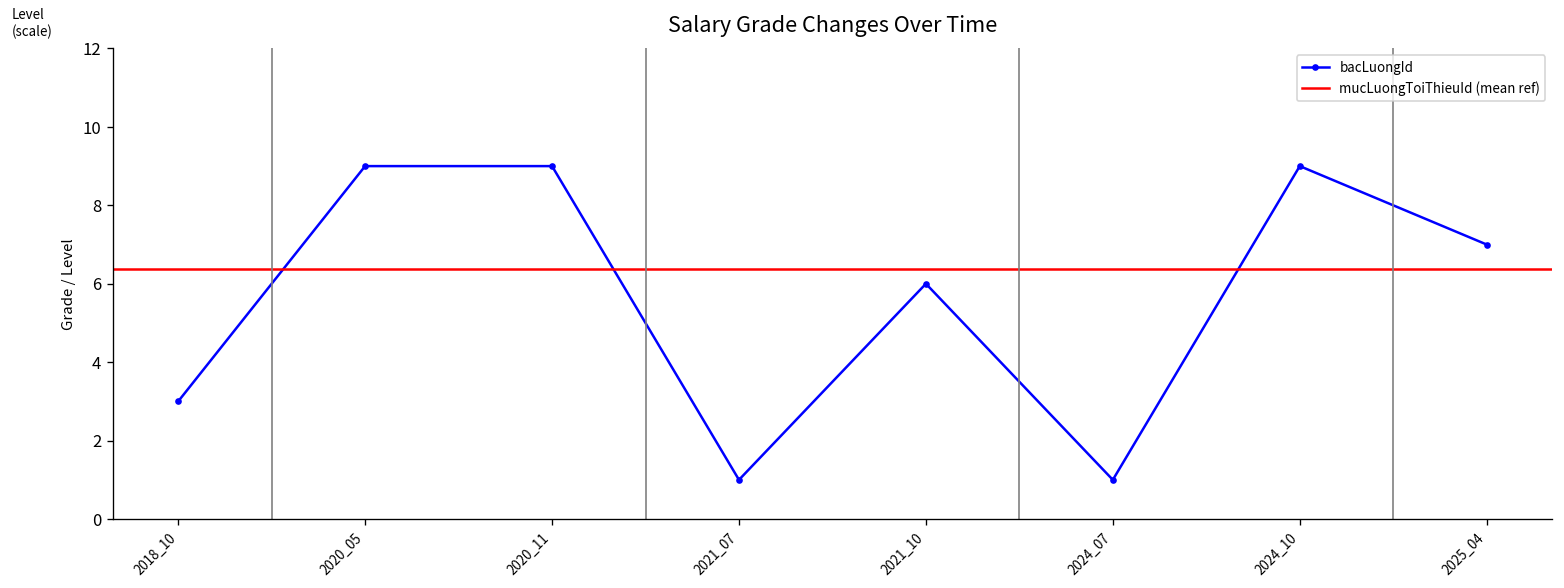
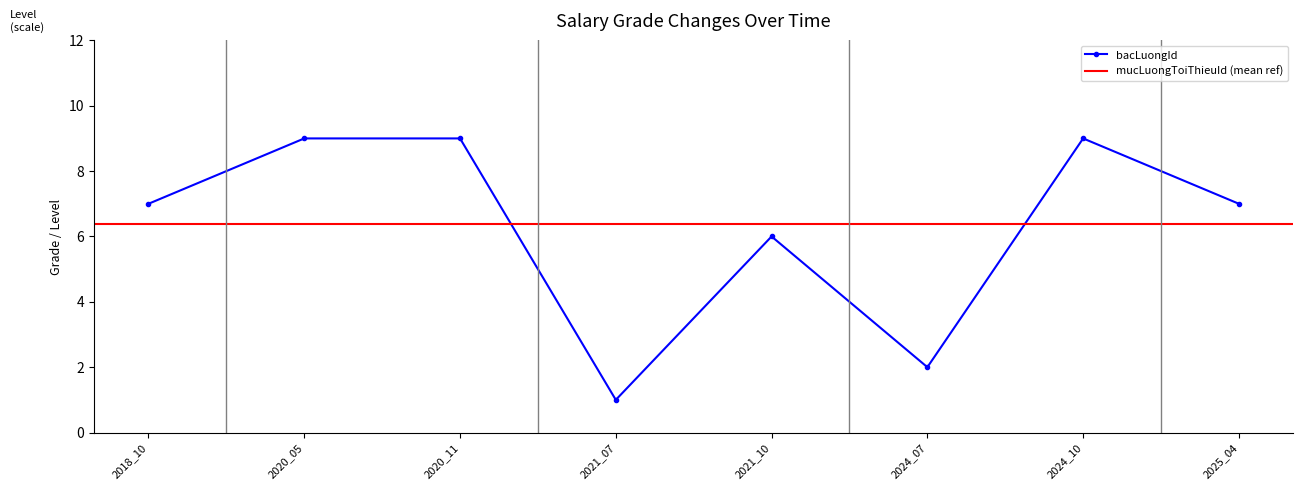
2018_10: 3 -> 7
2024_07: 1 -> 2
